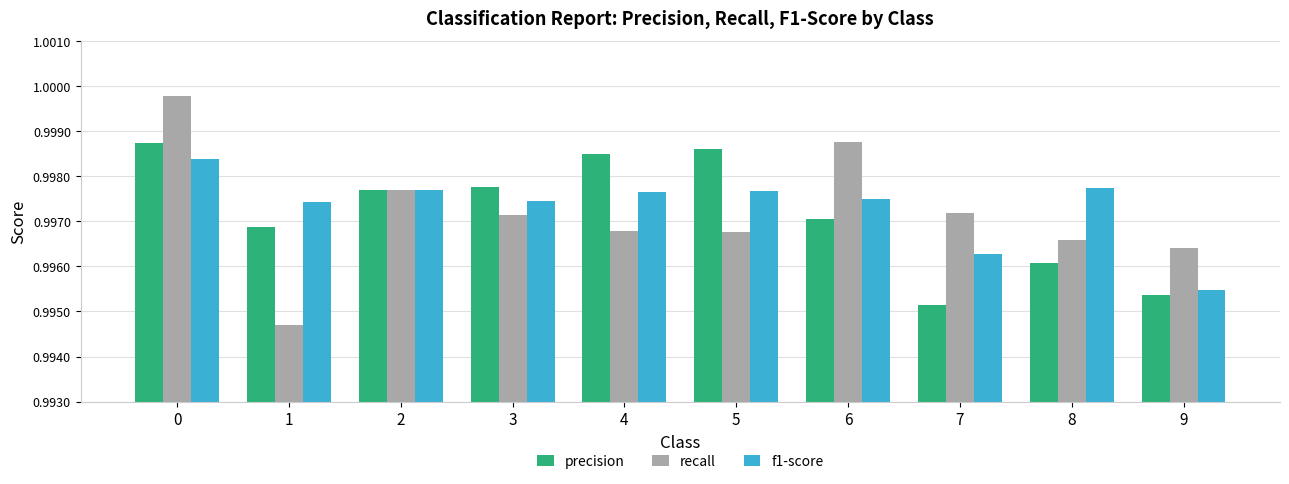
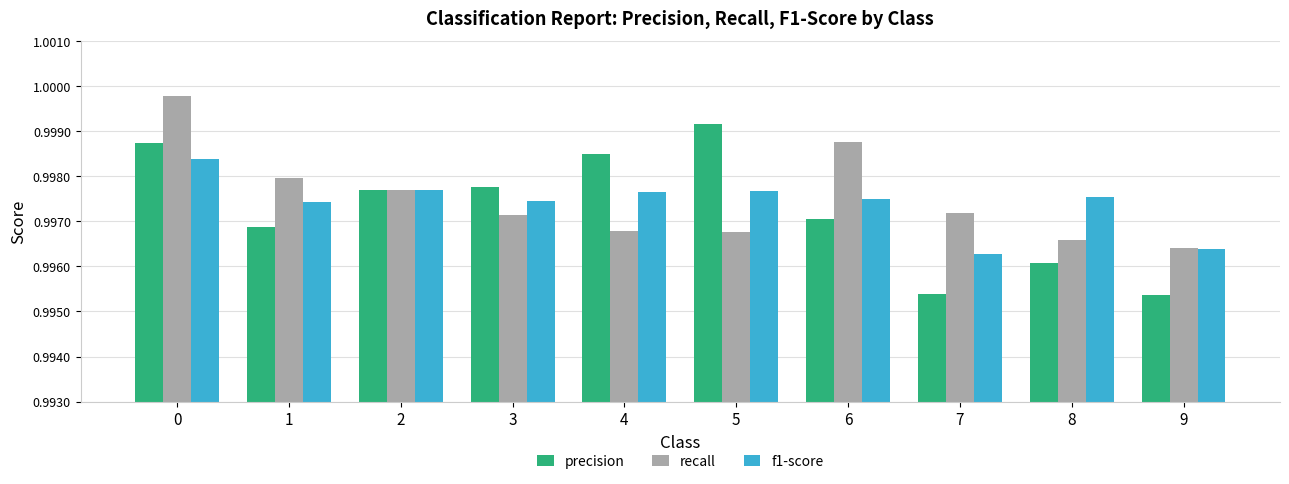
recall, 1: 0.9947 -> 0.9980
precision, 5: 0.9986 -> 0.9992
precision, 7: 0.9952 -> 0.9954
f1-score, 8: 0.9977 -> 0.9975
f1-score, 9: 0.9955 -> 0.9964
